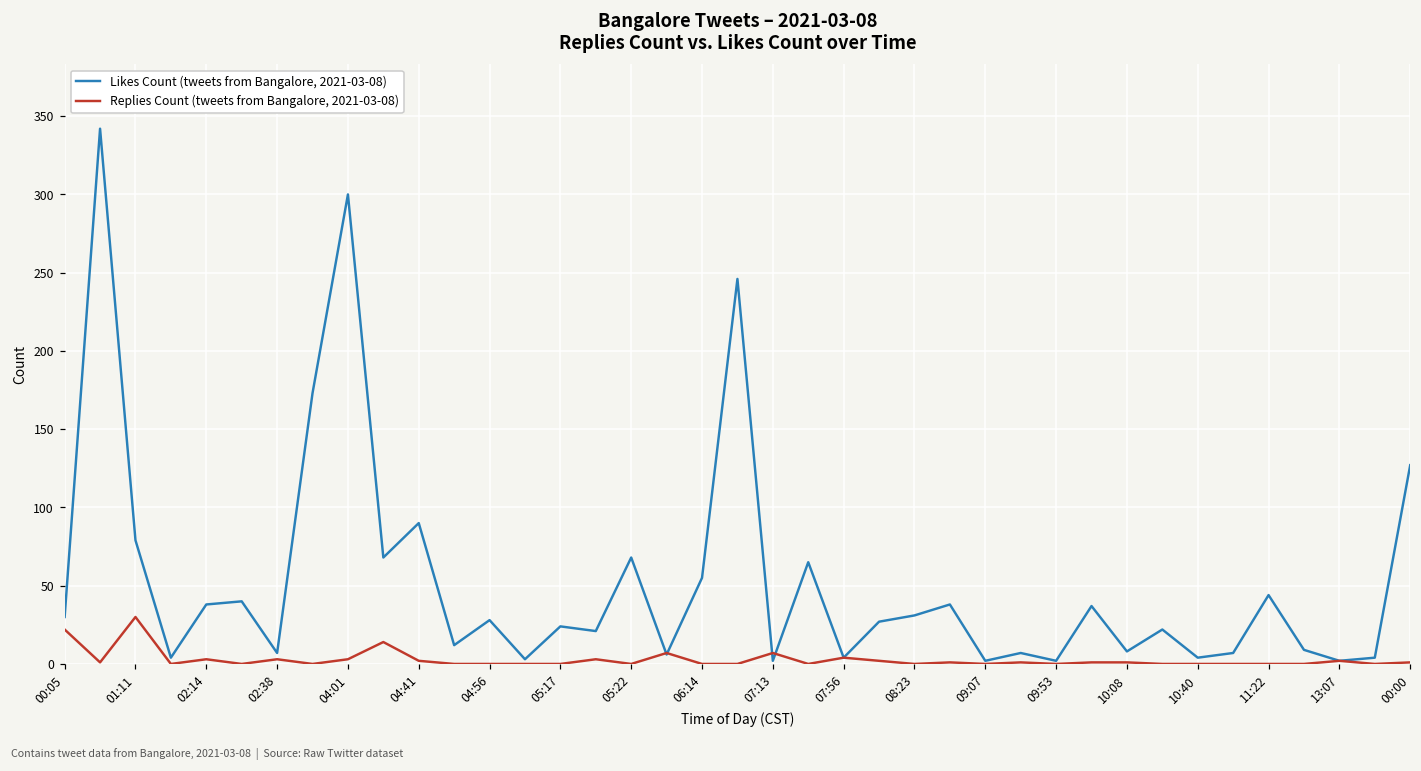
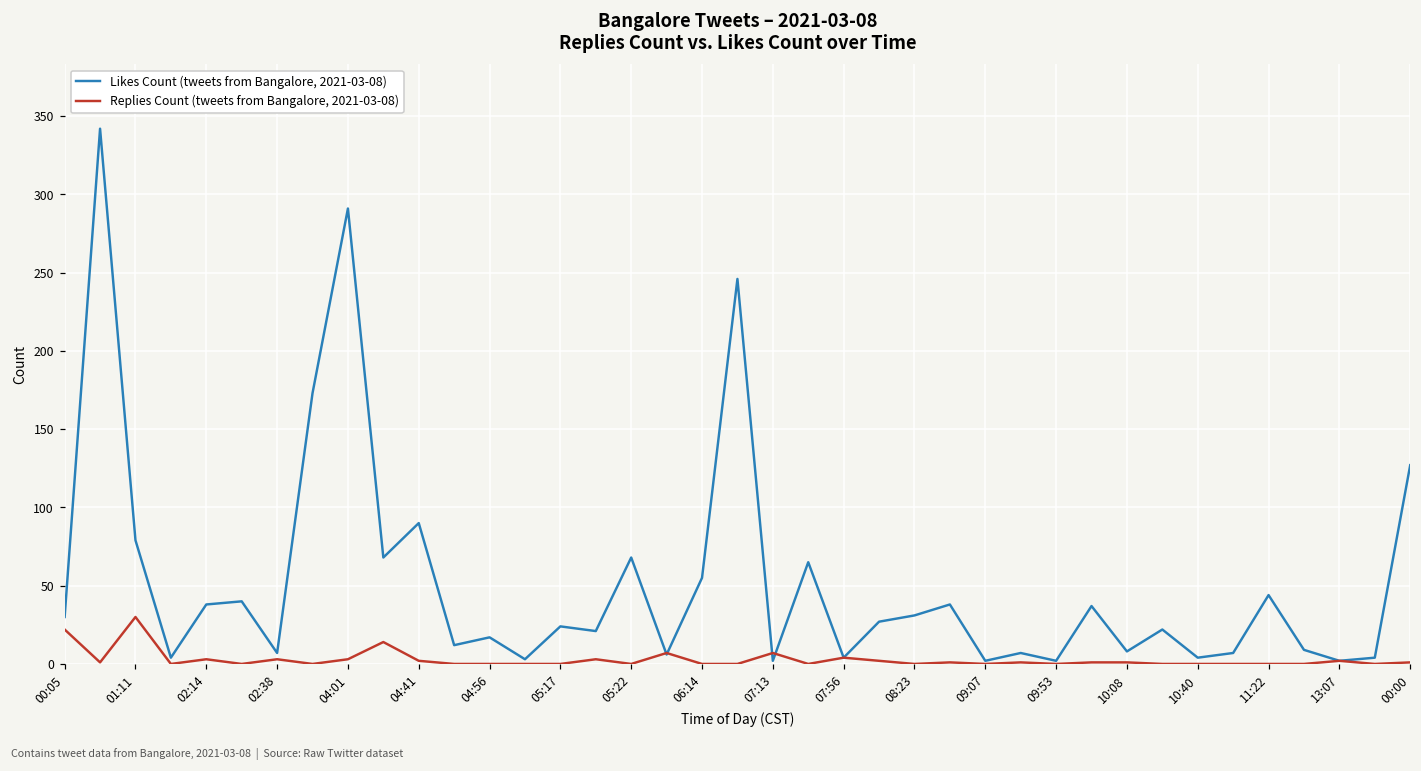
Likes Count (tweets from Bangalore, 2021-03-08), 04:01: 300 -> 291
Likes Count (tweets from Bangalore, 2021-03-08), 04:56: 28 -> 17
